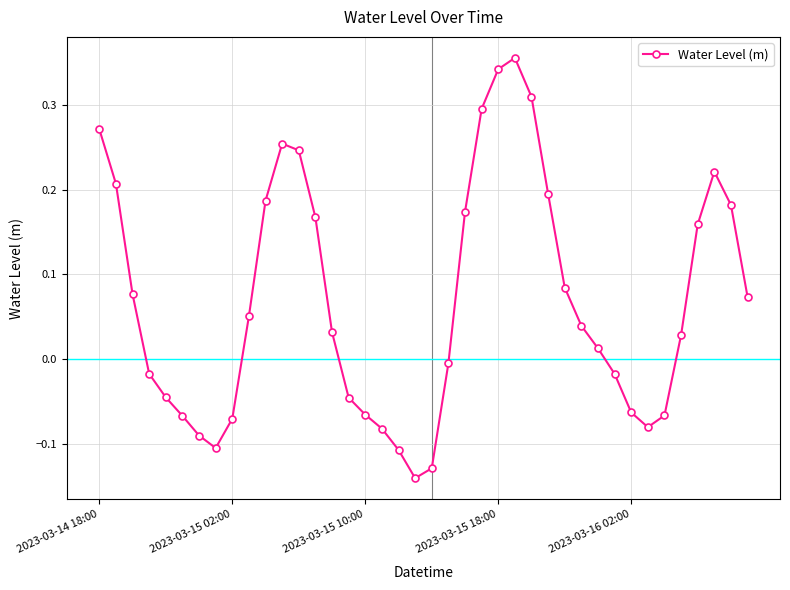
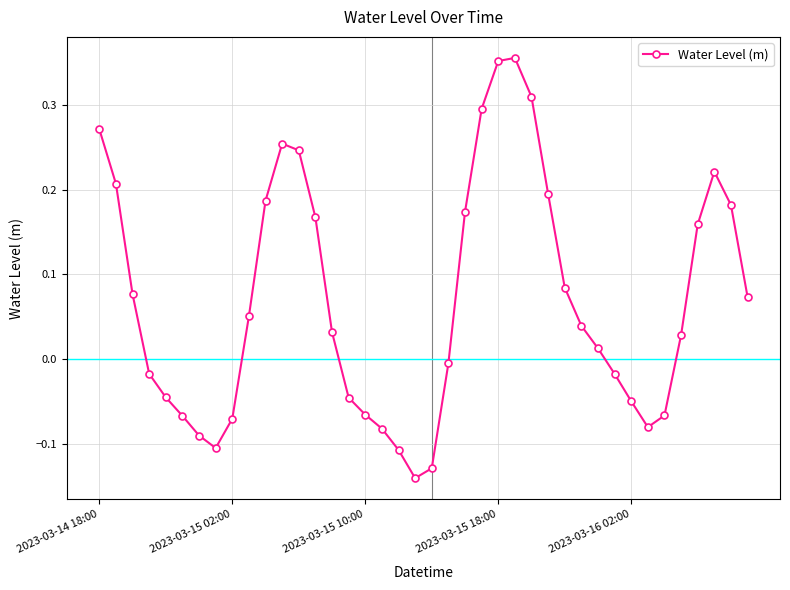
2023-03-15 18:00: 0.34 -> 0.35
2023-03-16 02:00: -0.06 -> -0.05
